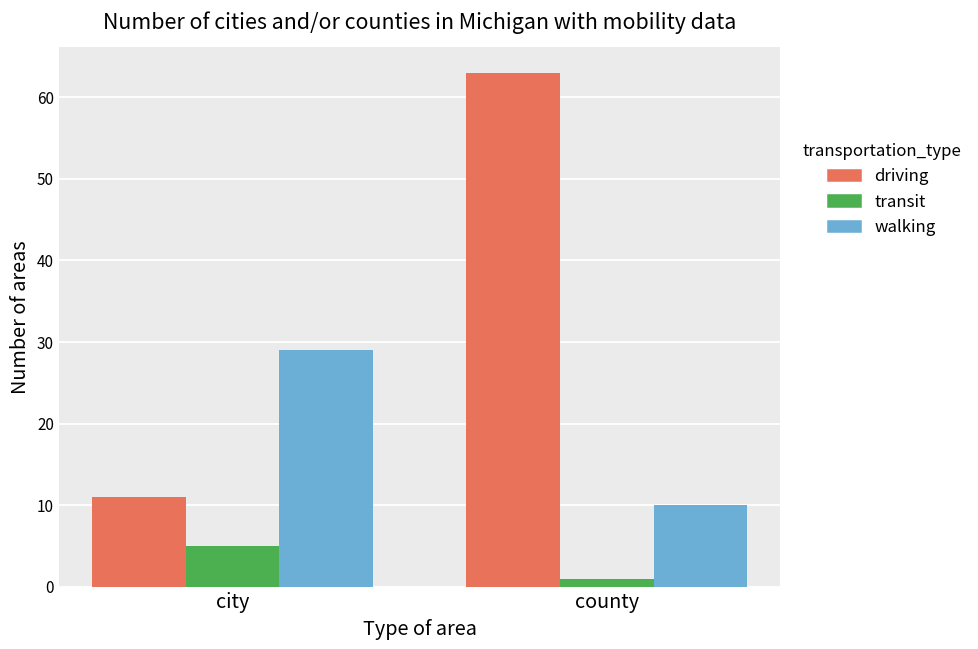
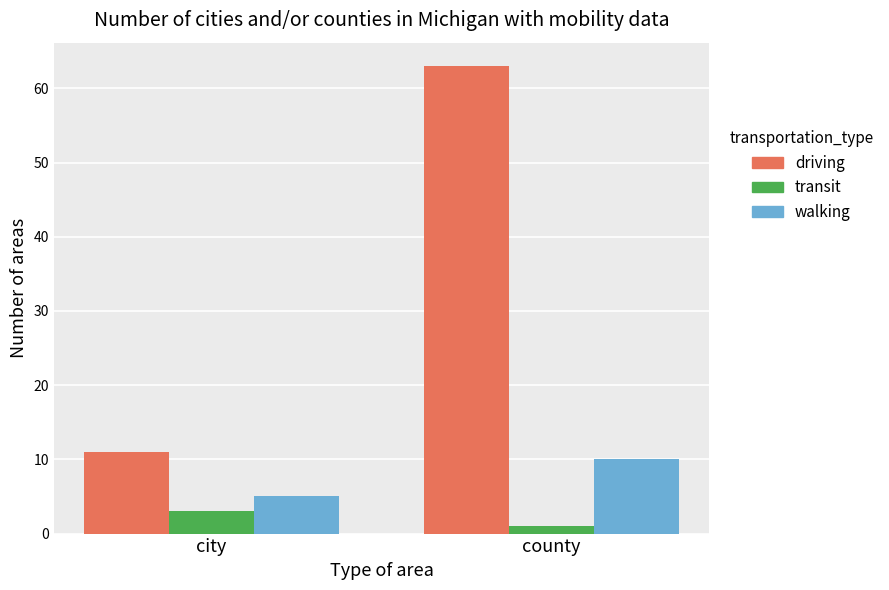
transit, city: 5 -> 3
walking, city: 29 -> 5
